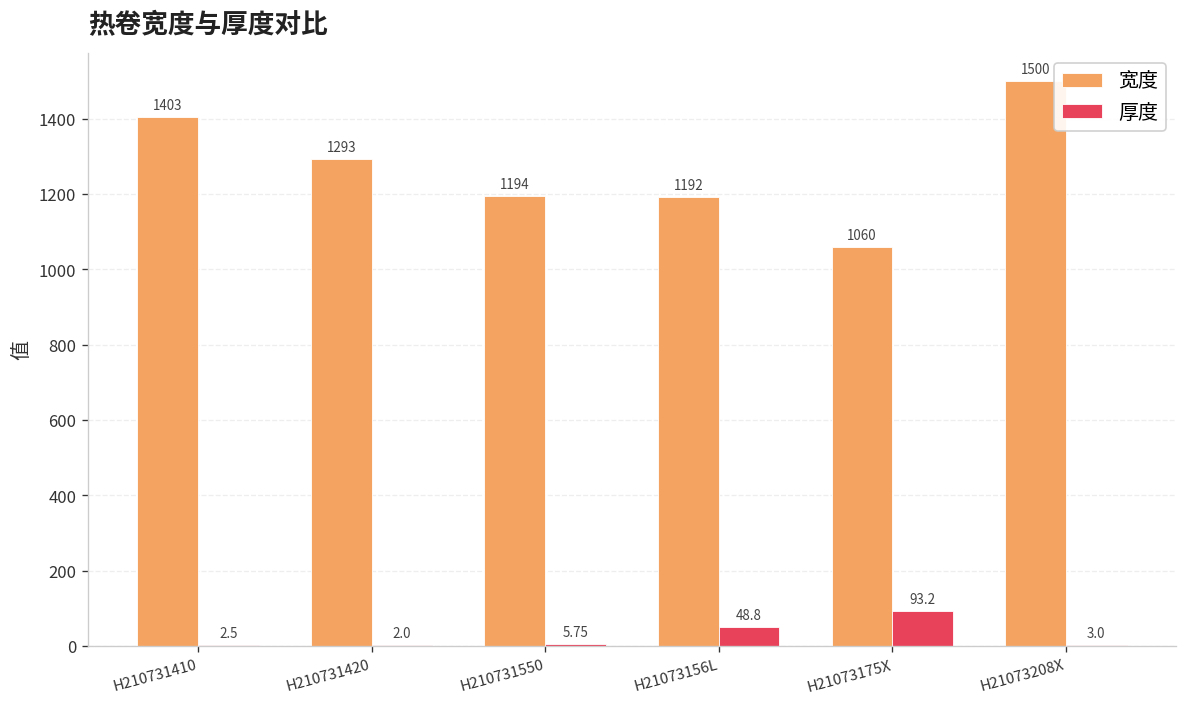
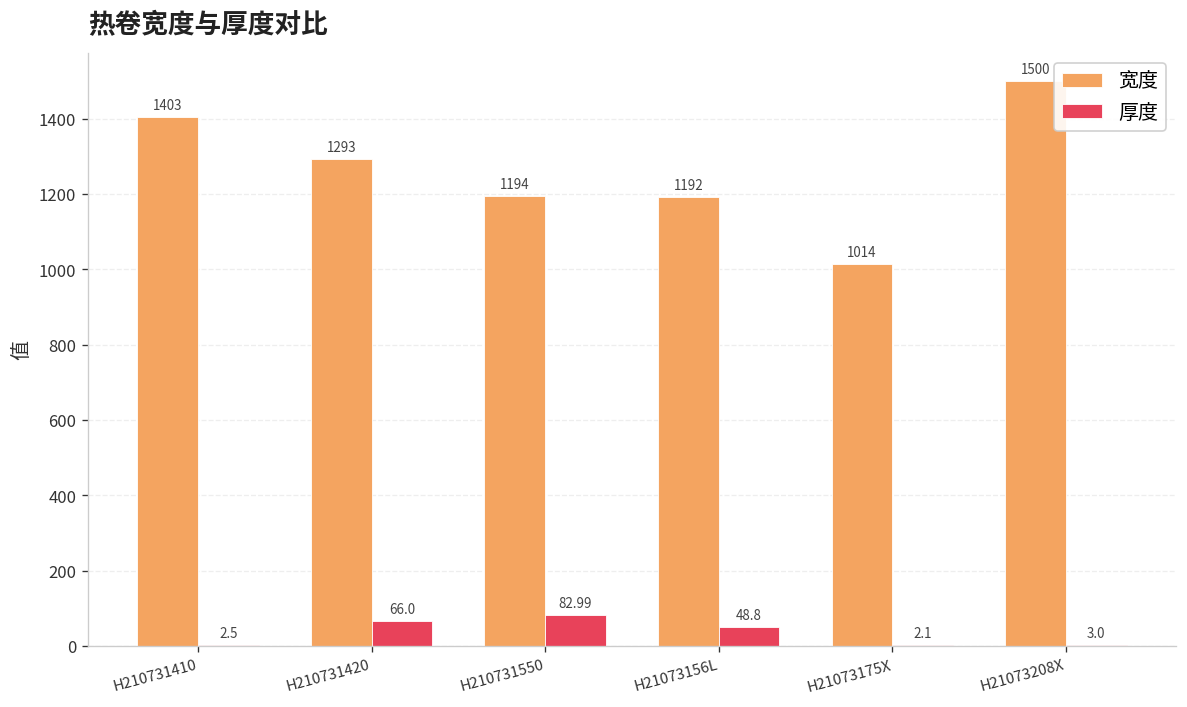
厚度, H210731420: 2.0 -> 66.0
厚度, H210731550: 5.75 -> 82.99
宽度, H21073175X: 1060 -> 1014
厚度, H21073175X: 93.2 -> 2.1
